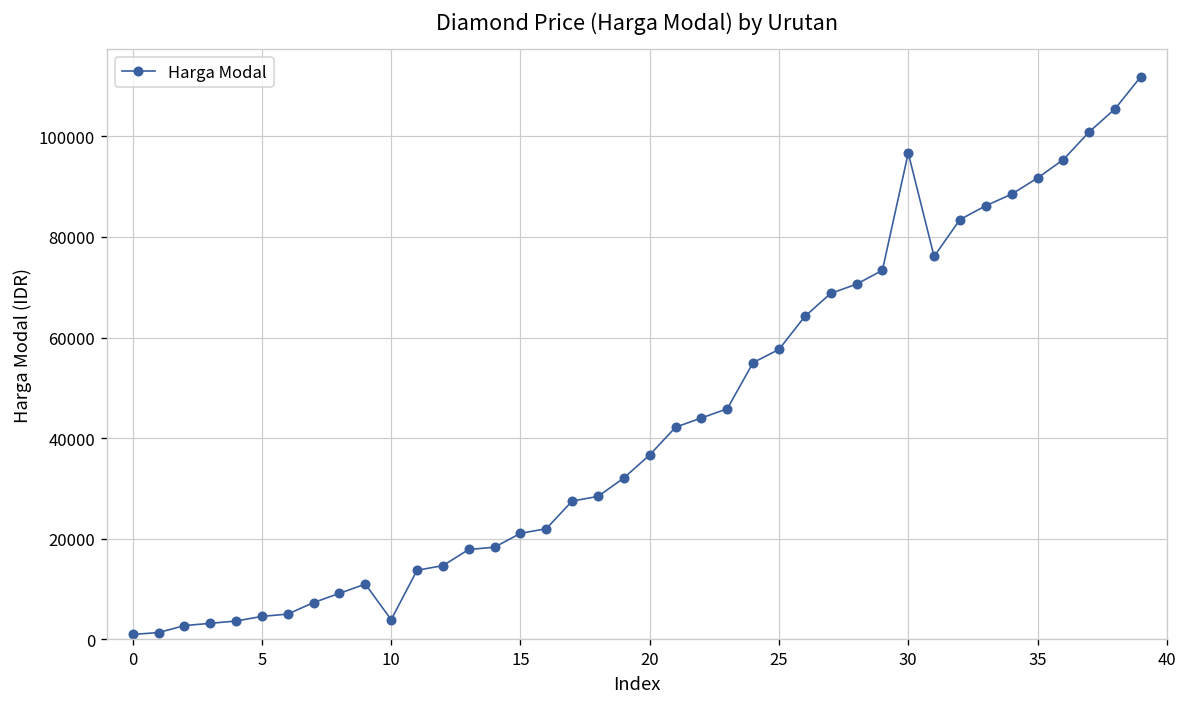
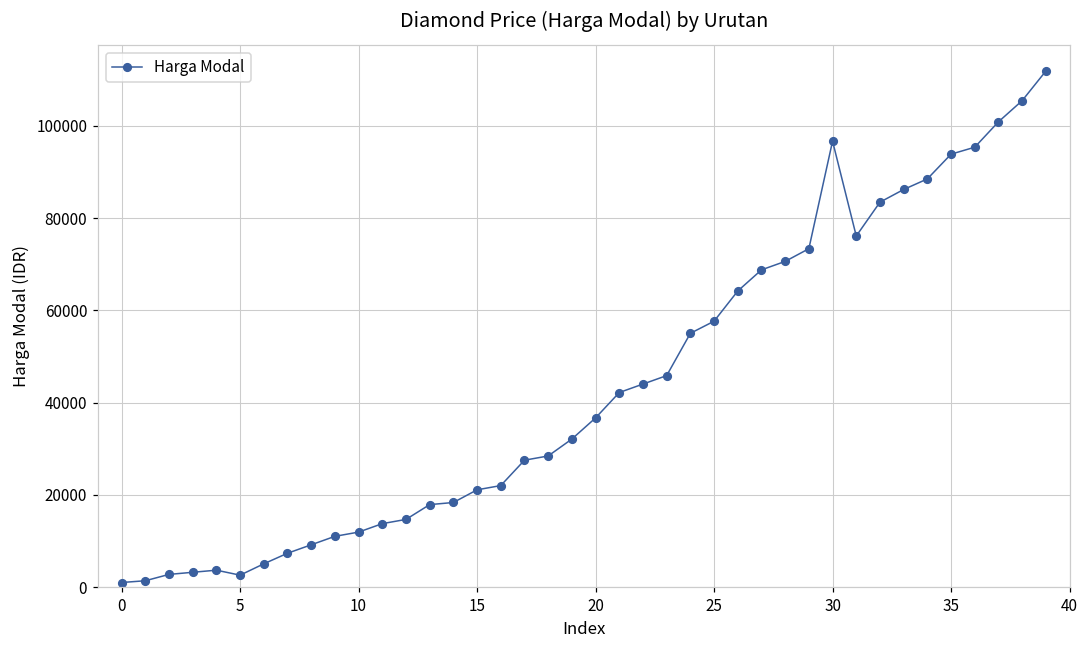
5: 5000 -> 3000
10: 4000 -> 12000
35: 92000 -> 94000
